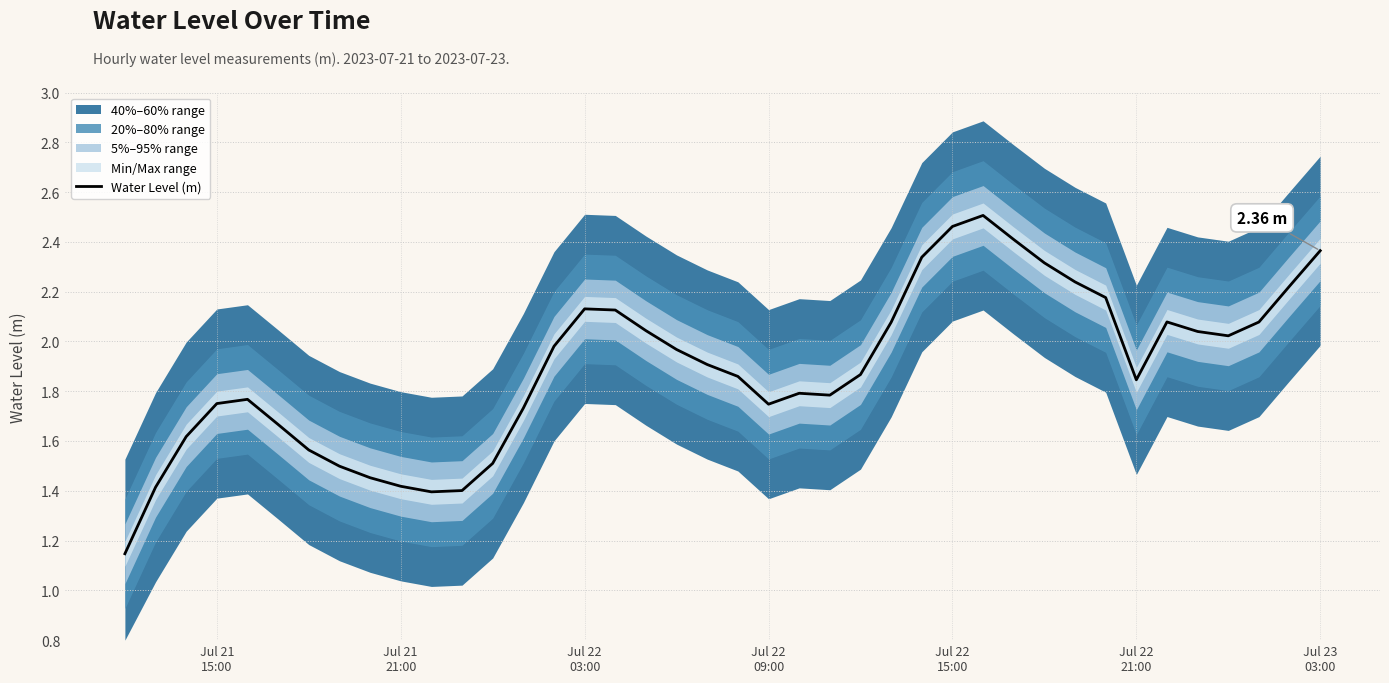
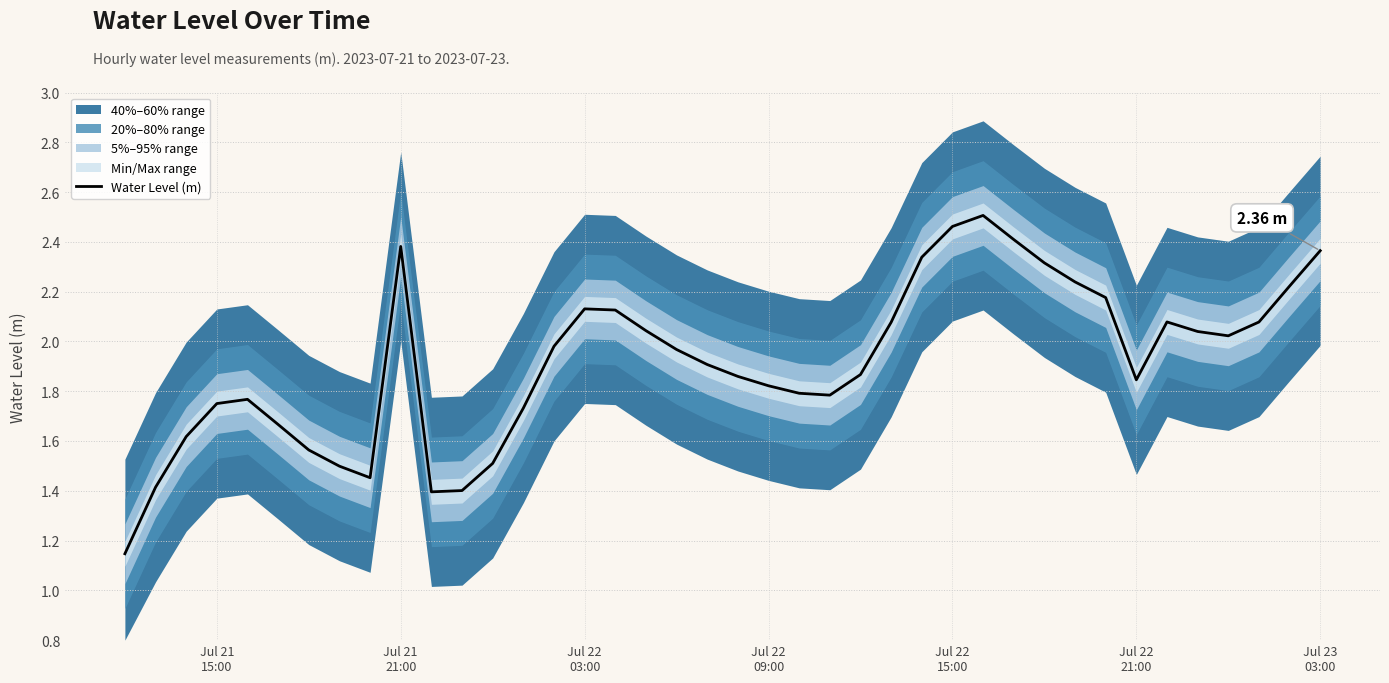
Water Level (m), Jul 21 21:00: 1.42 -> 2.38
Water Level (m), Jul 22 09:00: 1.75 -> 1.82
